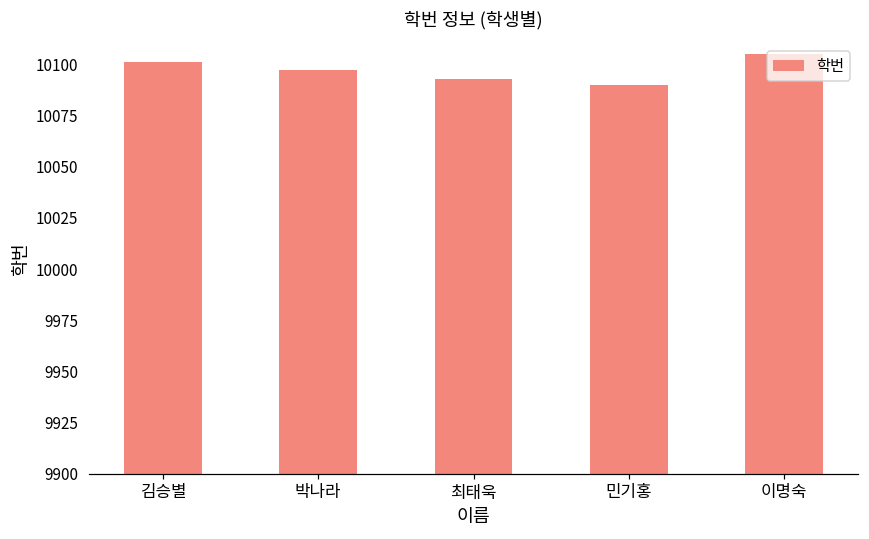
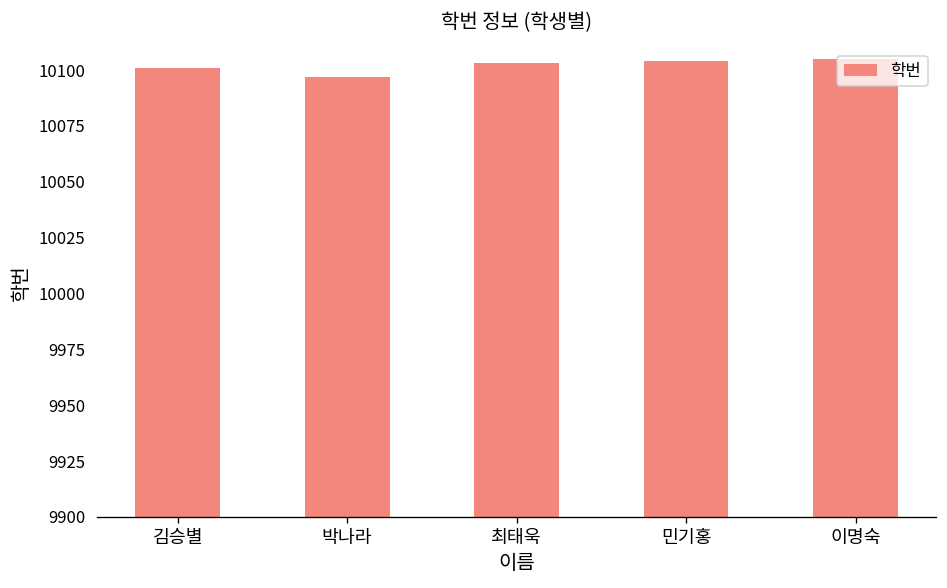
최태욱: 10093 -> 10103
민기홍: 10090 -> 10104
